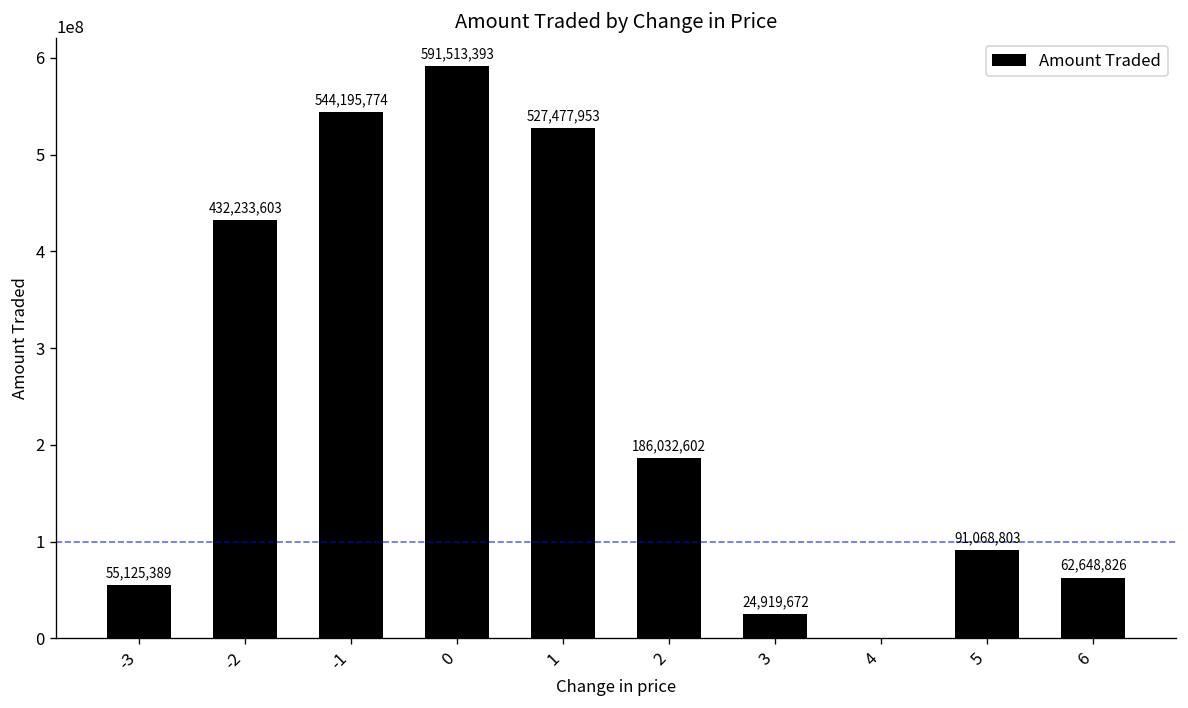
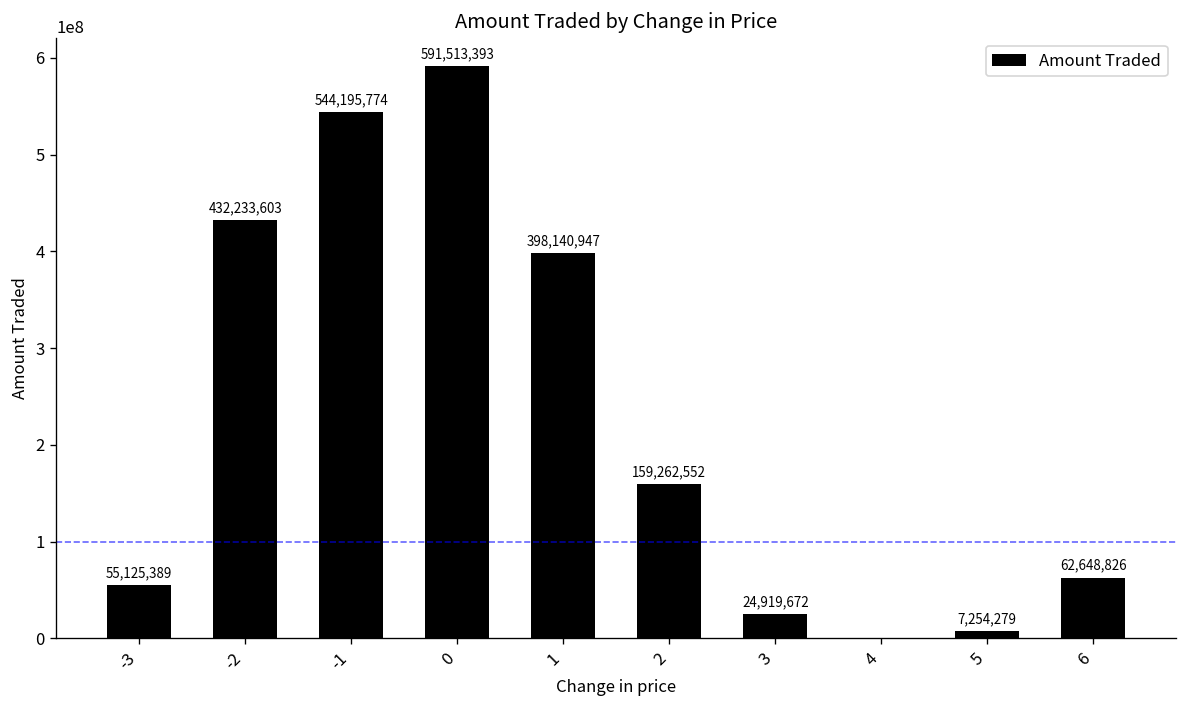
1: 527,477,953 -> 398,140,947
2: 186,032,602 -> 159,262,552
5: 91,068,803 -> 7,254,279
